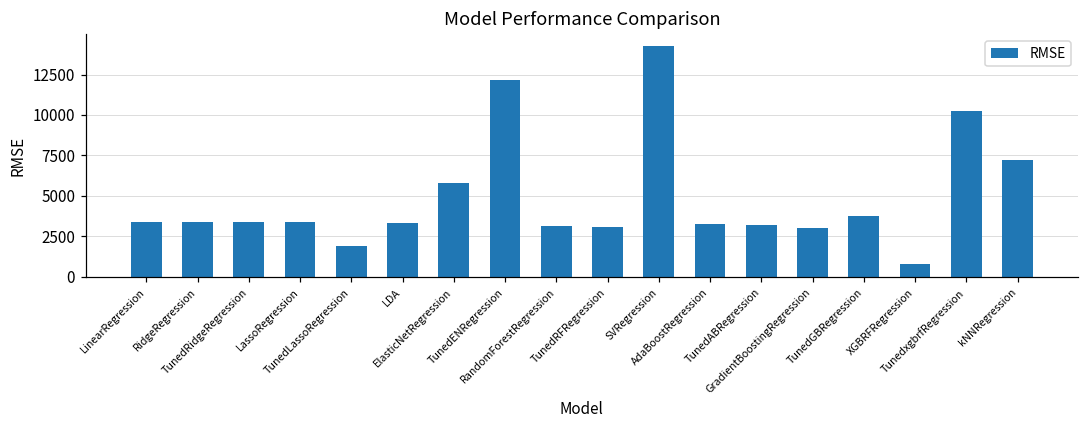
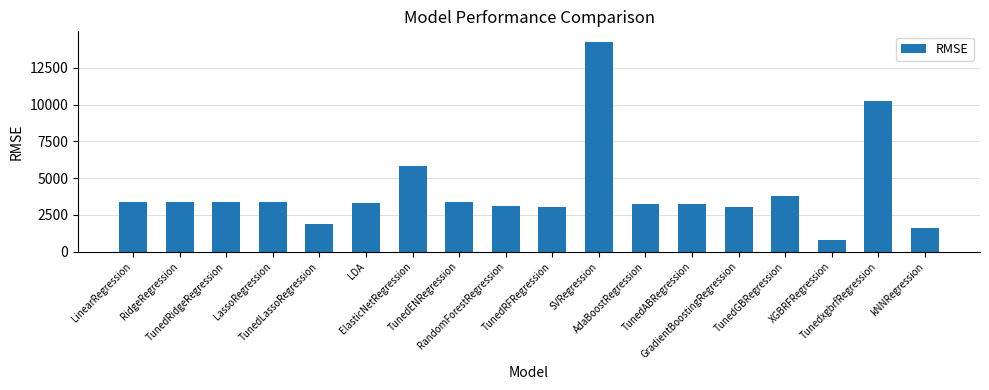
TunedENRegression: 12200 -> 3400
kNNRegression: 7200 -> 1600
